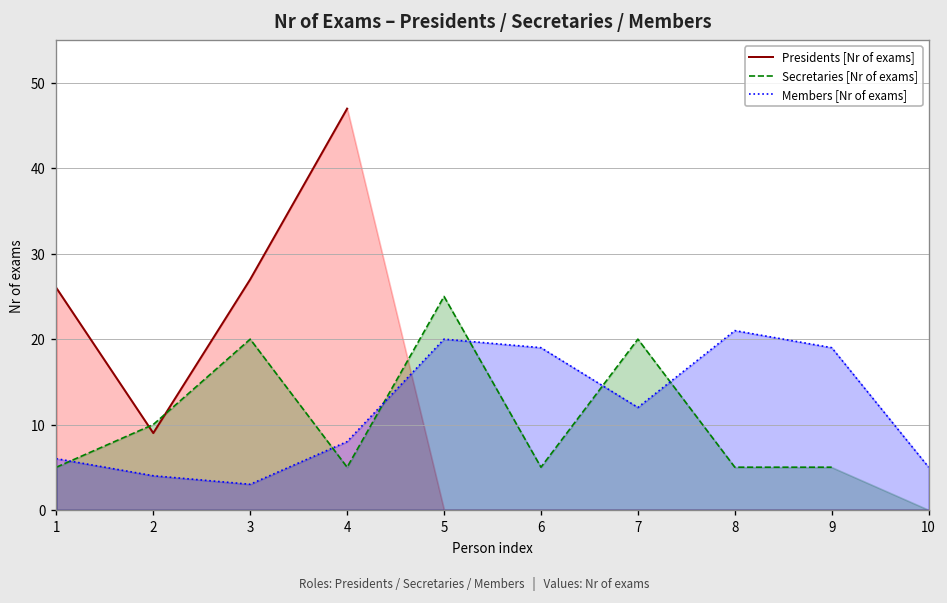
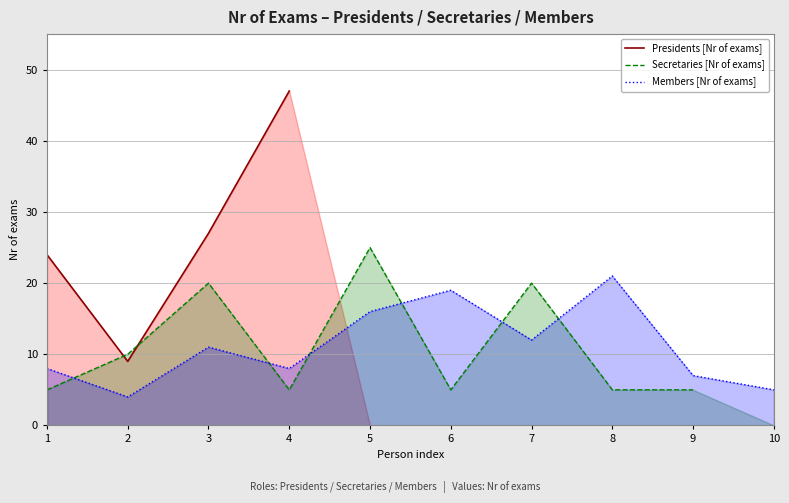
Presidents [Nr of exams], 1: 26 -> 24
Members [Nr of exams], 1: 6 -> 8
Members [Nr of exams], 3: 3 -> 11
Members [Nr of exams], 5: 20 -> 16
Members [Nr of exams], 9: 19 -> 7
